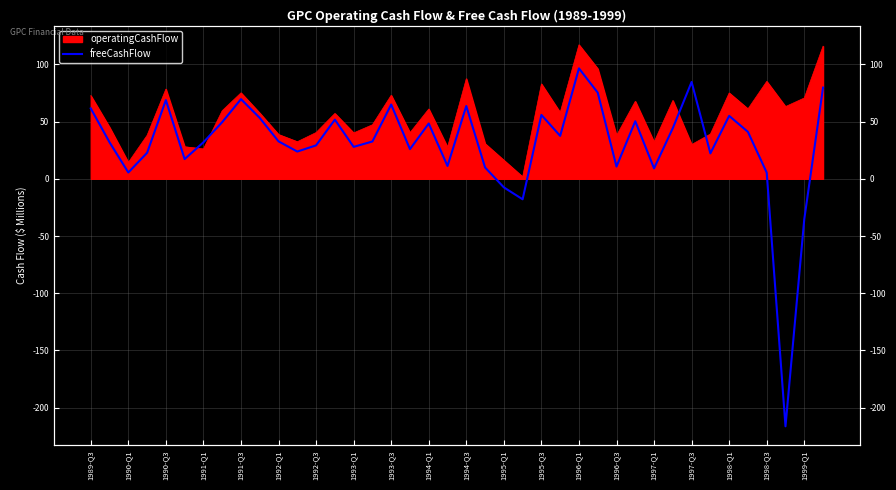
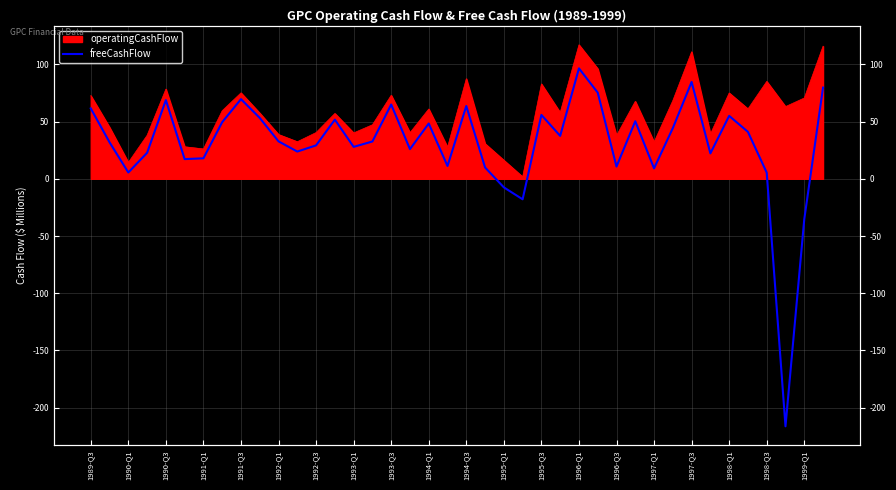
freeCashFlow, 1991-Q1: 32 -> 18
operatingCashFlow, 1997-Q3: 30 -> 111
